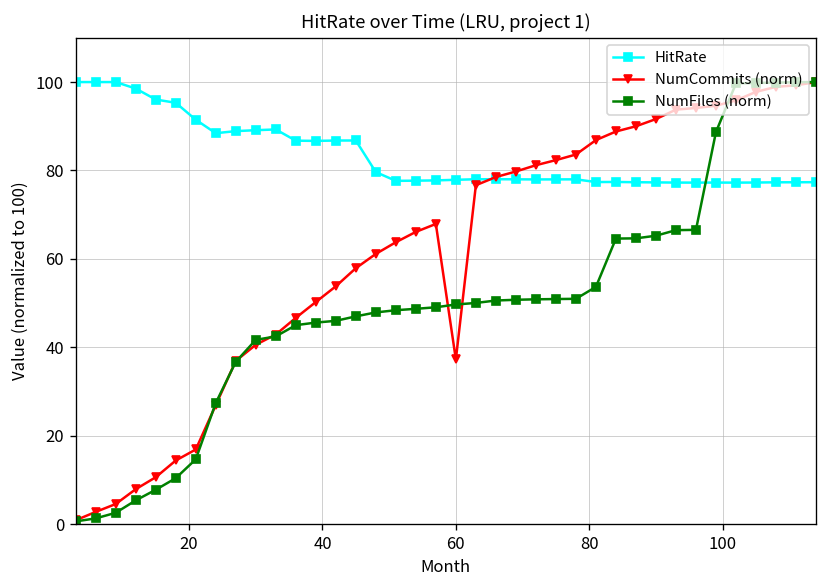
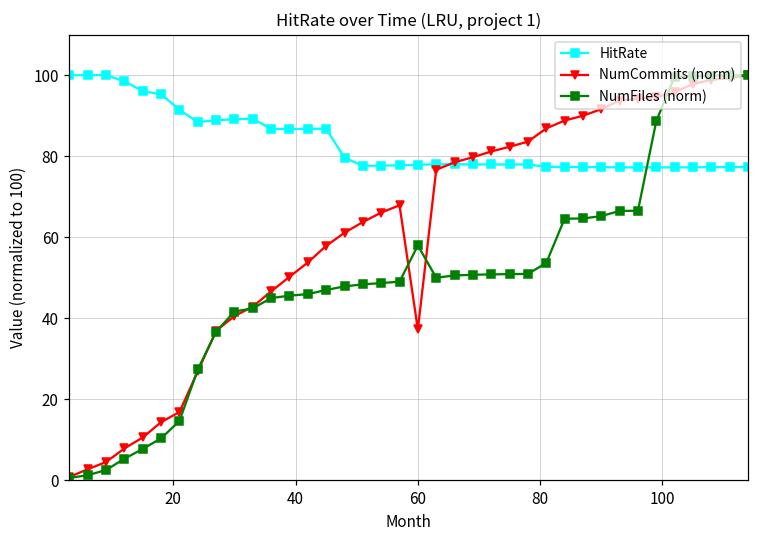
NumFiles (norm), 60: 50 -> 58
